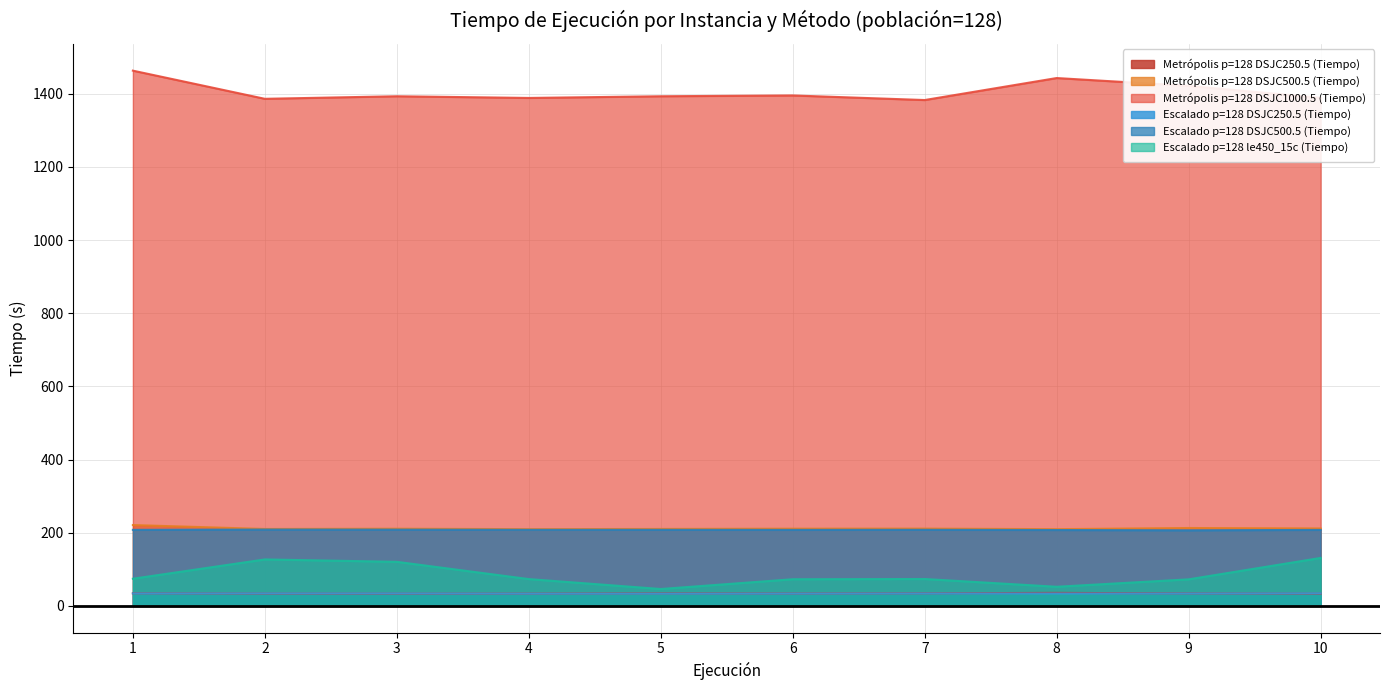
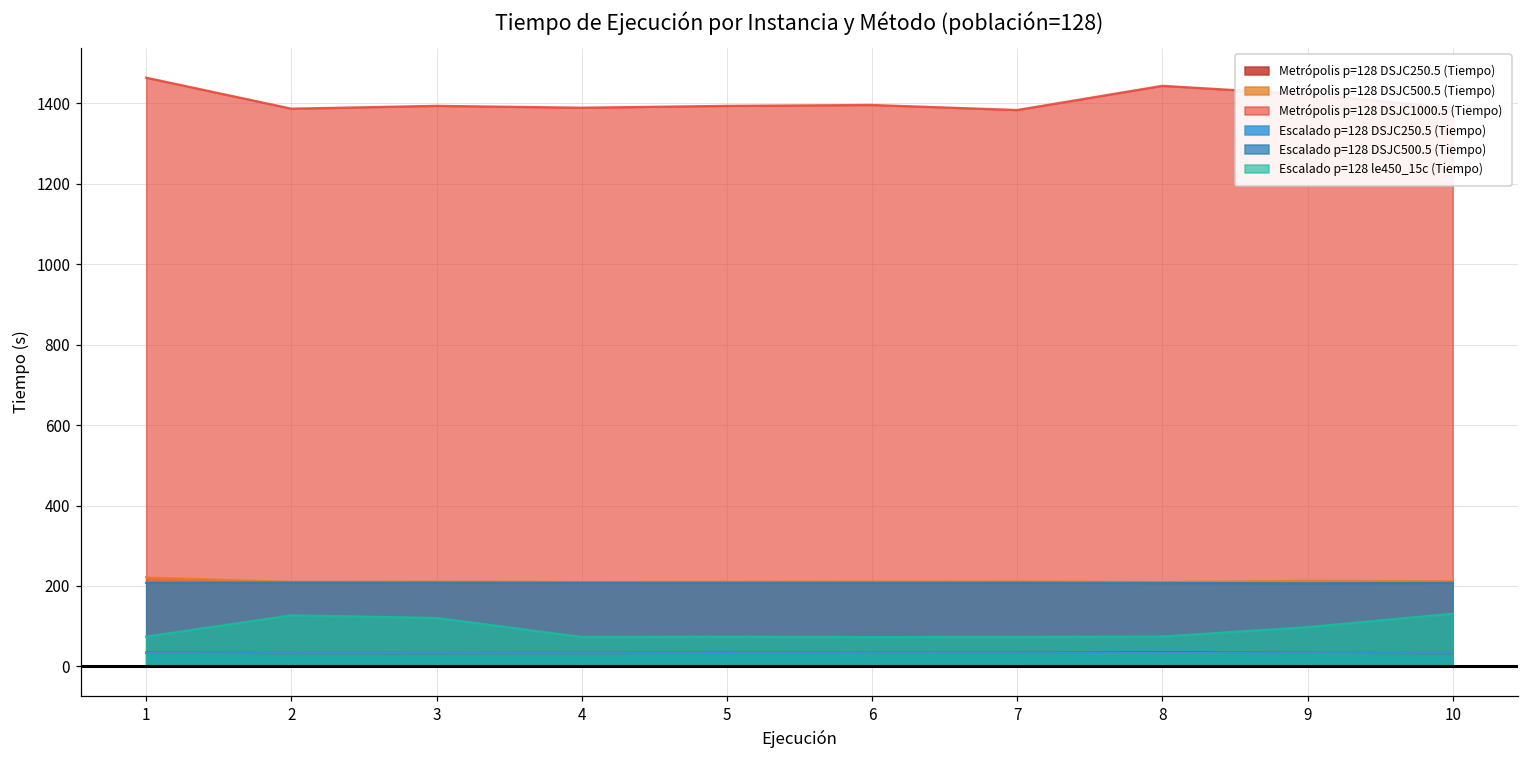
Escalado p=128 le450_15c (Tiempo), 5: 50 -> 70
Escalado p=128 le450_15c (Tiempo), 8: 50 -> 70
Escalado p=128 le450_15c (Tiempo), 9: 70 -> 100
